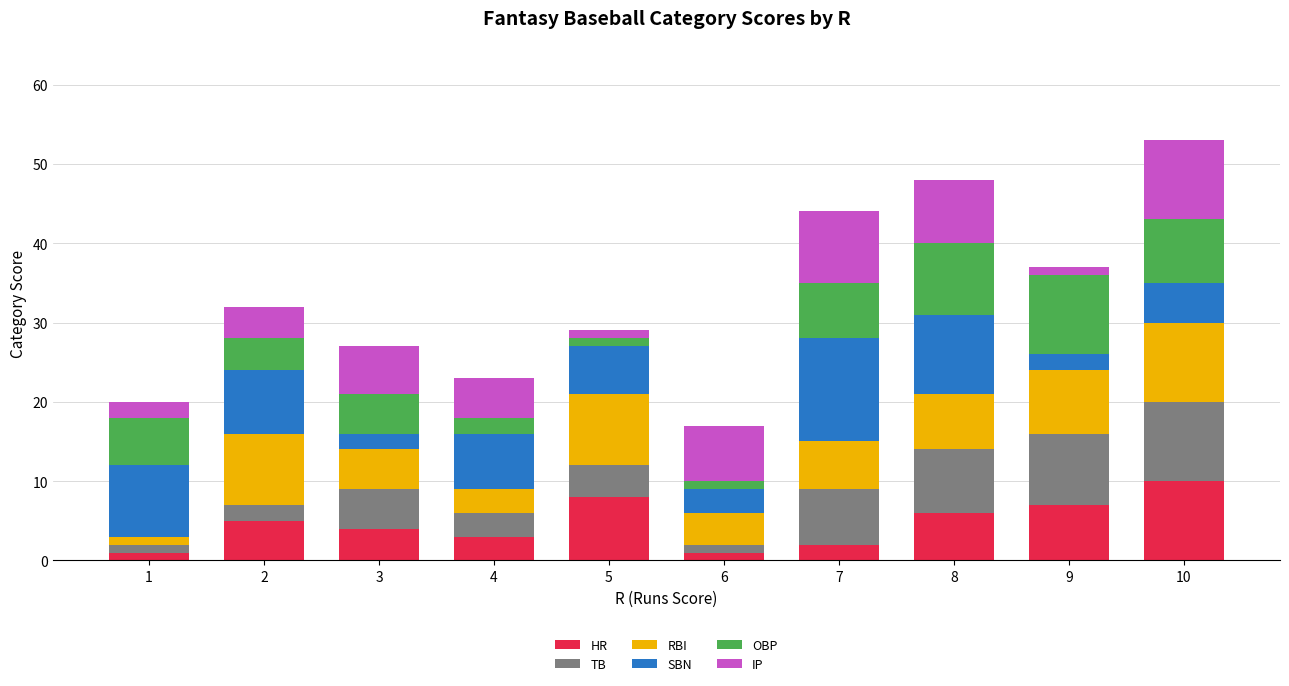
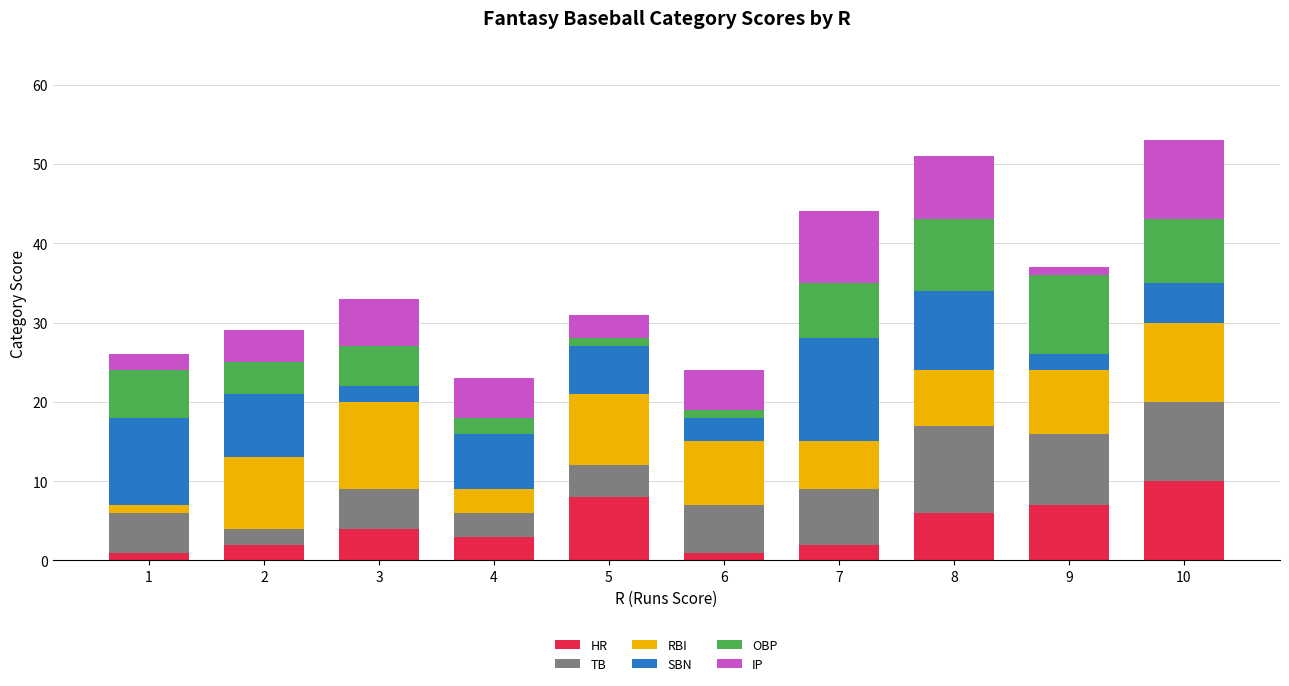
TB, 1: 1 -> 5
SBN, 1: 9 -> 11
HR, 2: 5 -> 2
RBI, 3: 5 -> 11
IP, 5: 1 -> 3
TB, 6: 1 -> 6
RBI, 6: 4 -> 8
IP, 6: 7 -> 5
TB, 8: 8 -> 11
